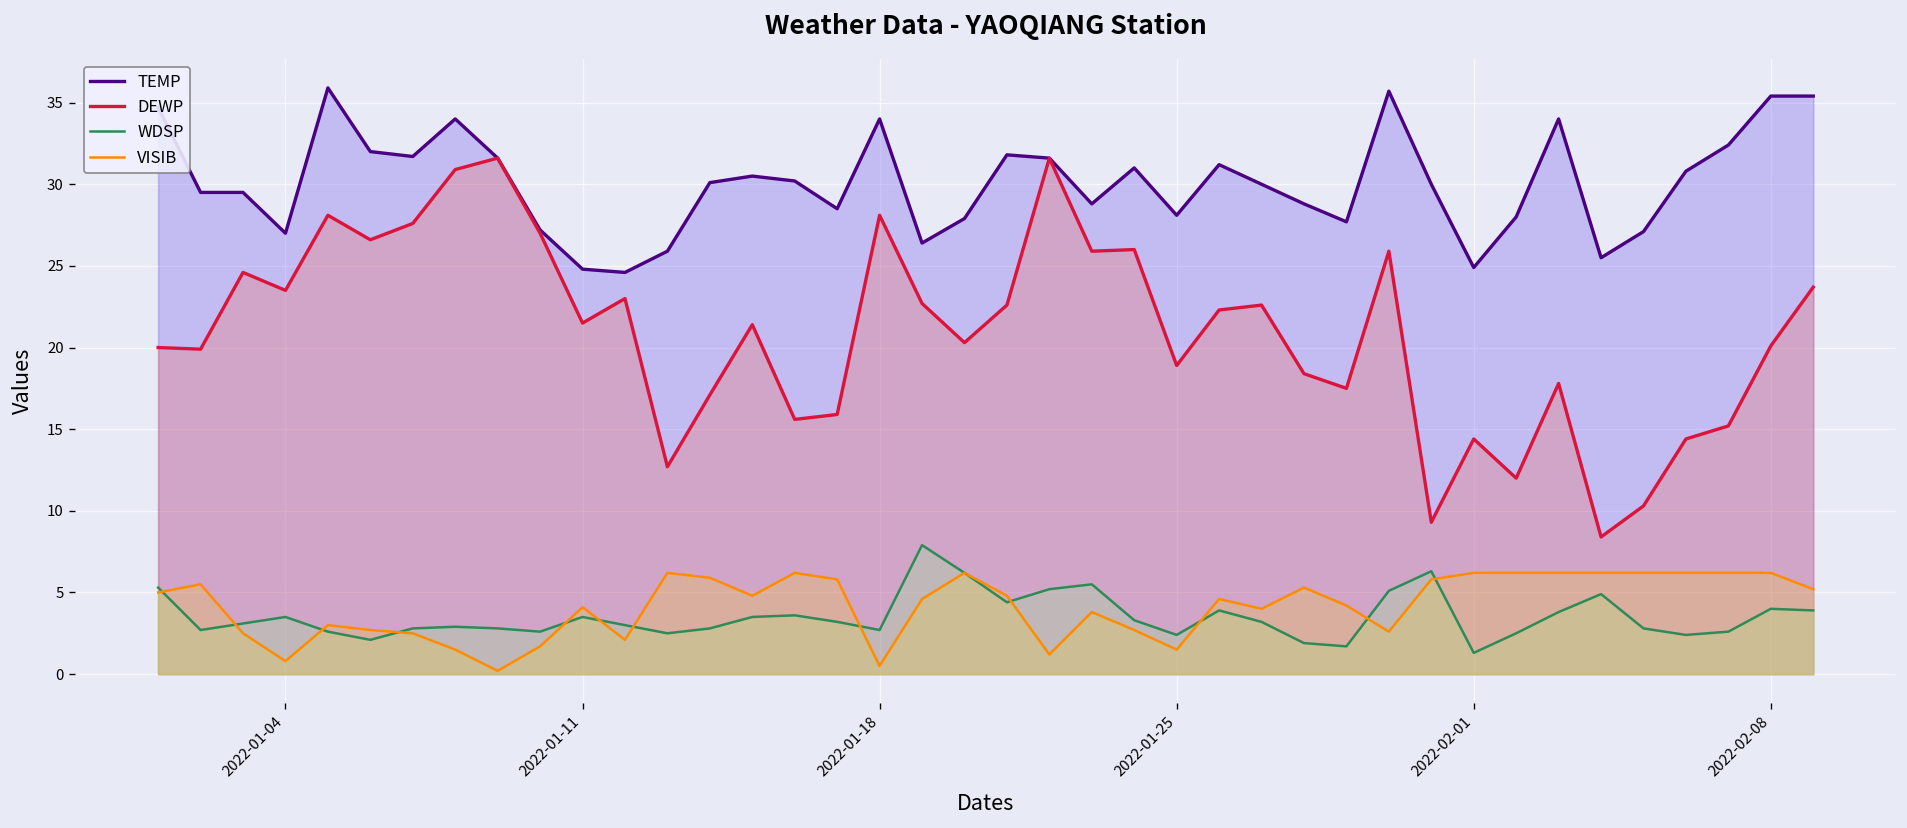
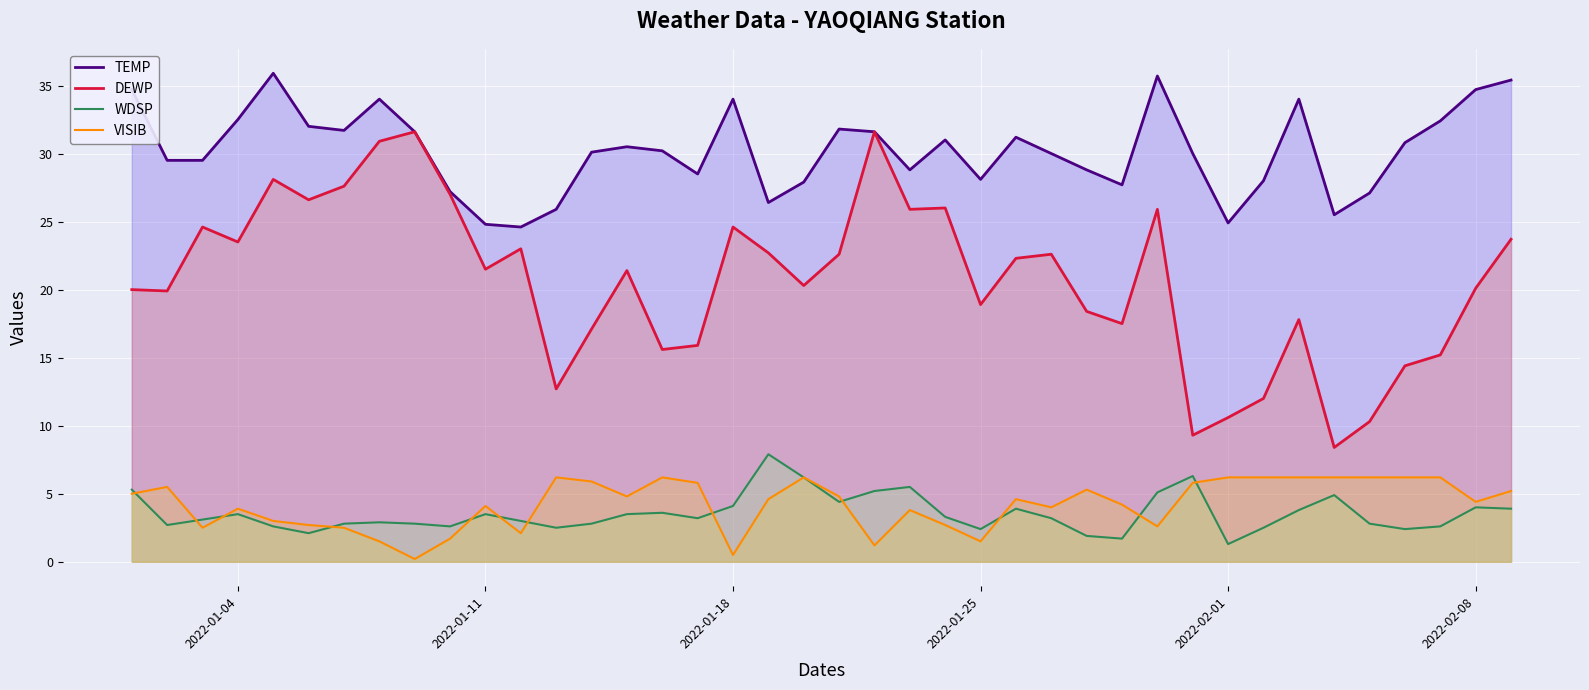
TEMP, 2022-01-04: 27.0 -> 32.5
VISIB, 2022-01-04: 0.8 -> 3.9
DEWP, 2022-01-18: 28.1 -> 24.6
WDSP, 2022-01-18: 2.7 -> 4.1
DEWP, 2022-02-01: 14.4 -> 10.6
TEMP, 2022-02-08: 35.4 -> 34.7
VISIB, 2022-02-08: 6.2 -> 4.4
